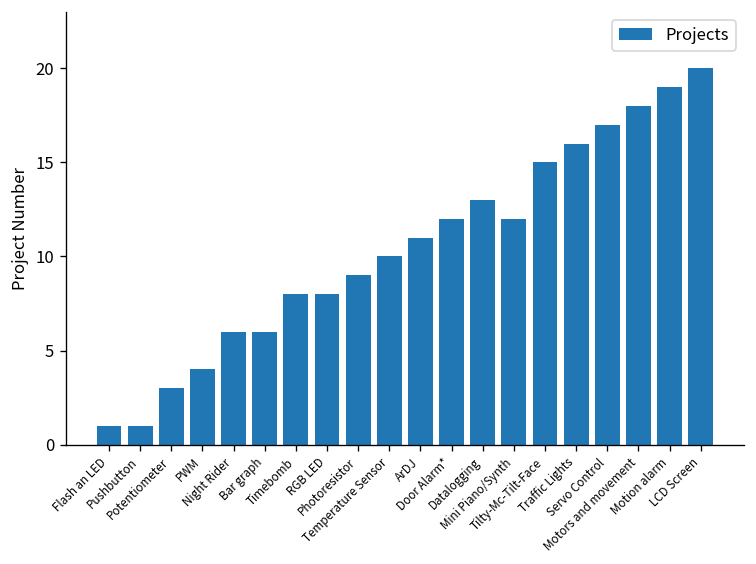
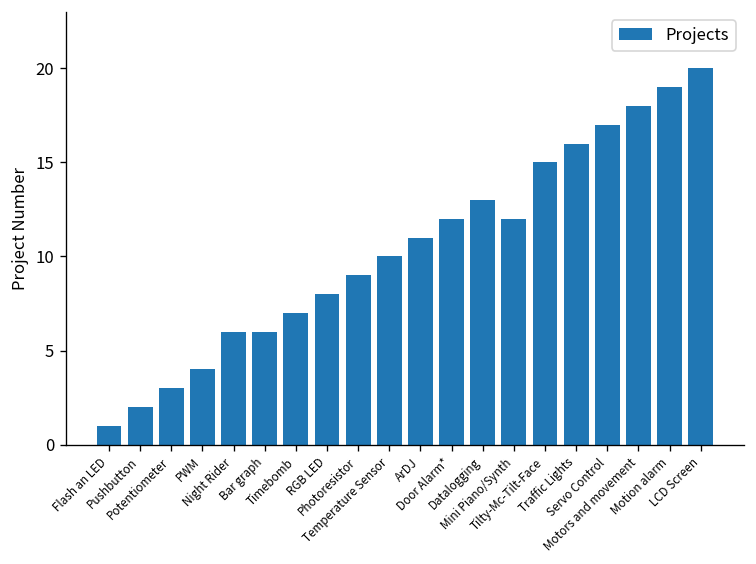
Pushbutton: 1 -> 2
Timebomb: 8 -> 7
